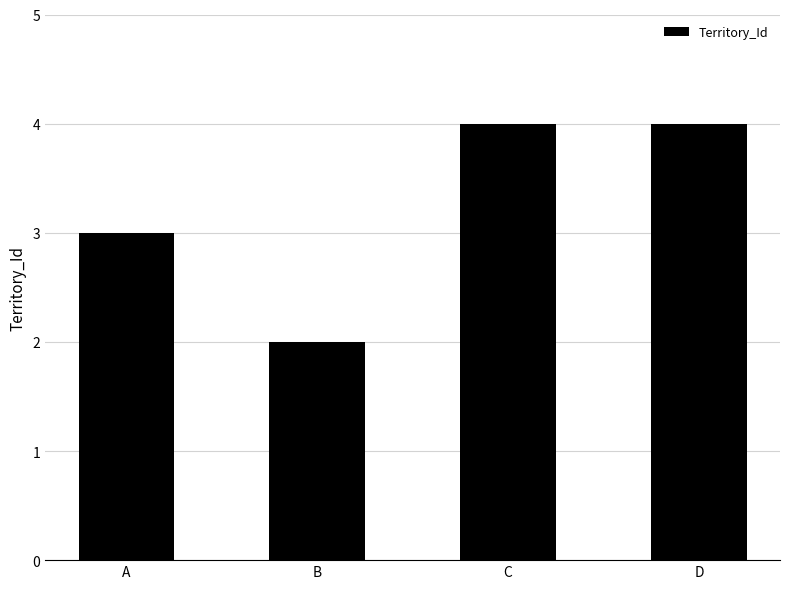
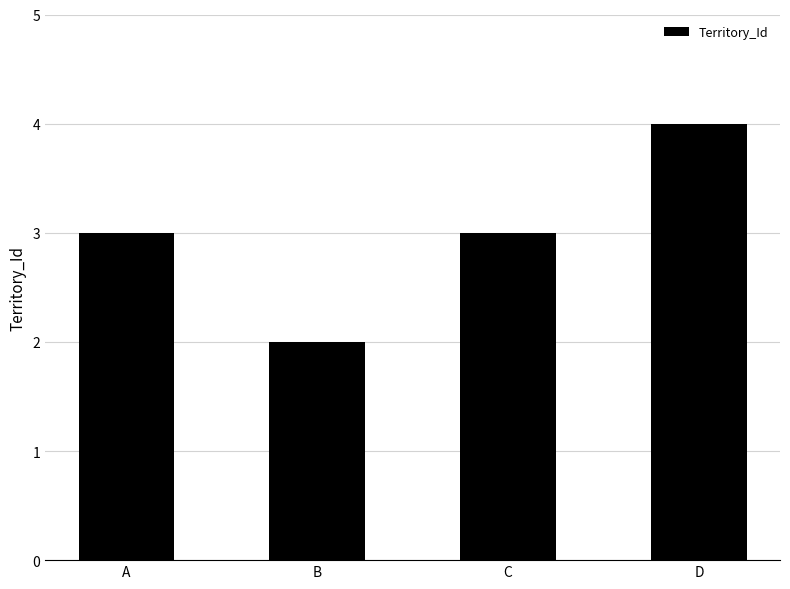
C: 4 -> 3
